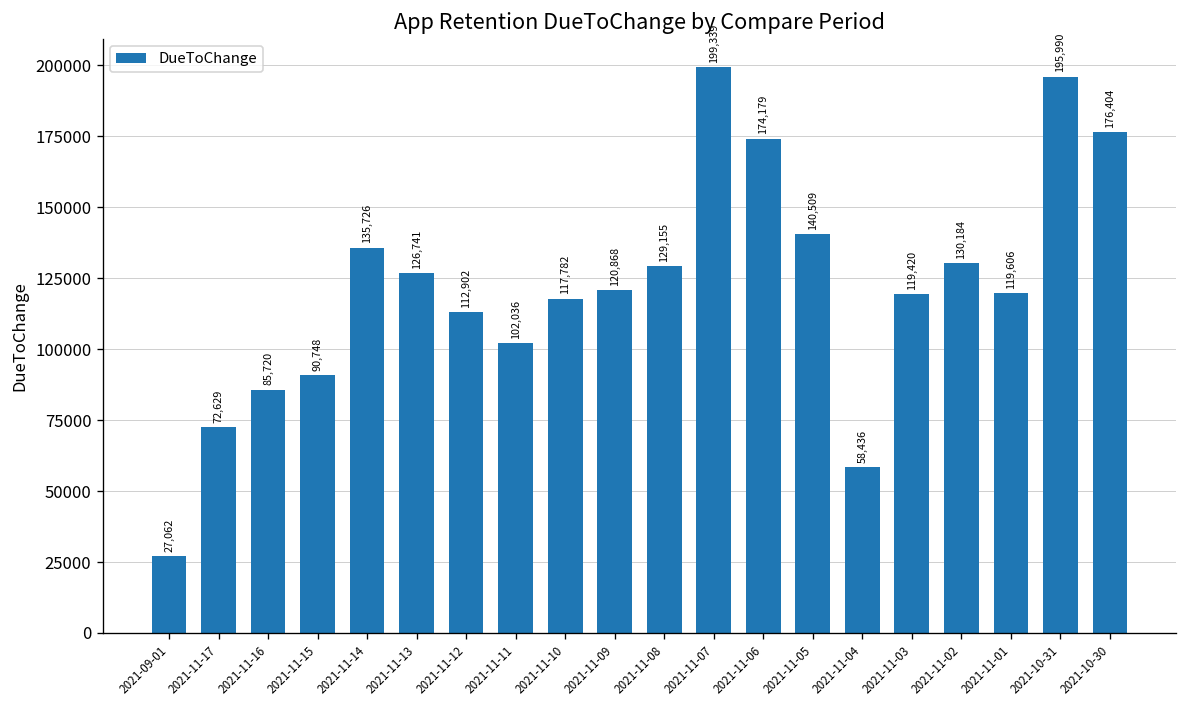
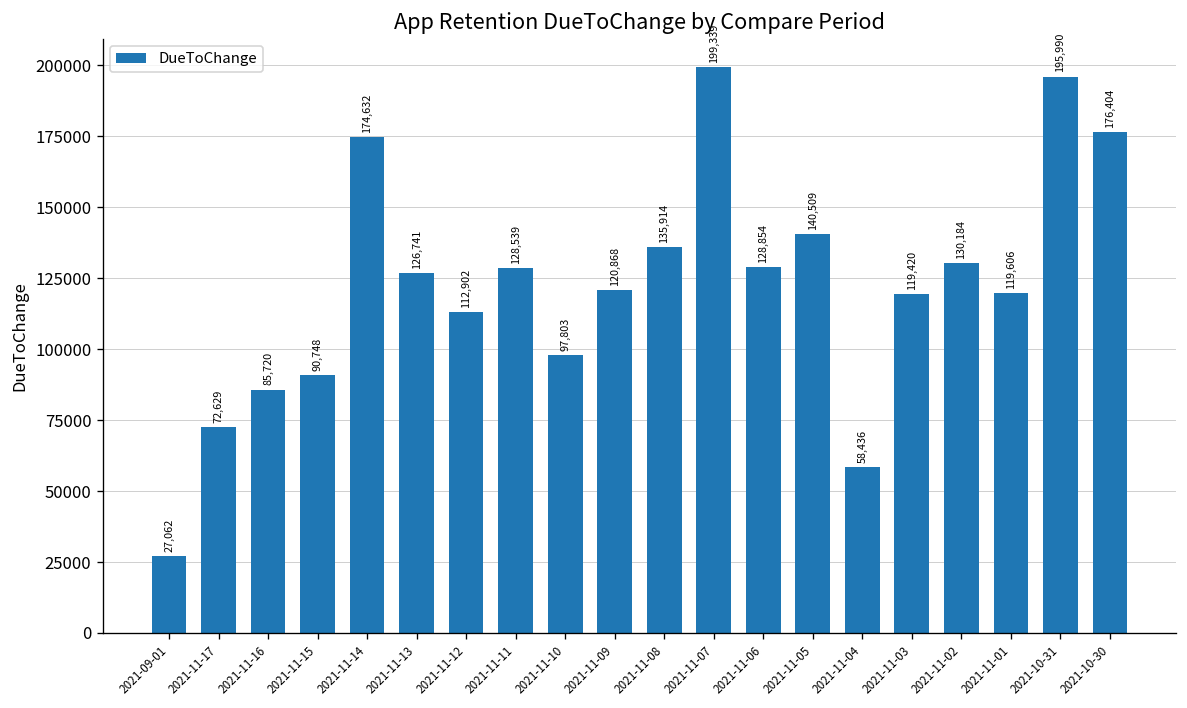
2021-11-14: 135,726 -> 174,632
2021-11-11: 102,036 -> 128,539
2021-11-10: 117,782 -> 97,803
2021-11-08: 129,155 -> 135,914
2021-11-06: 174,179 -> 128,854
